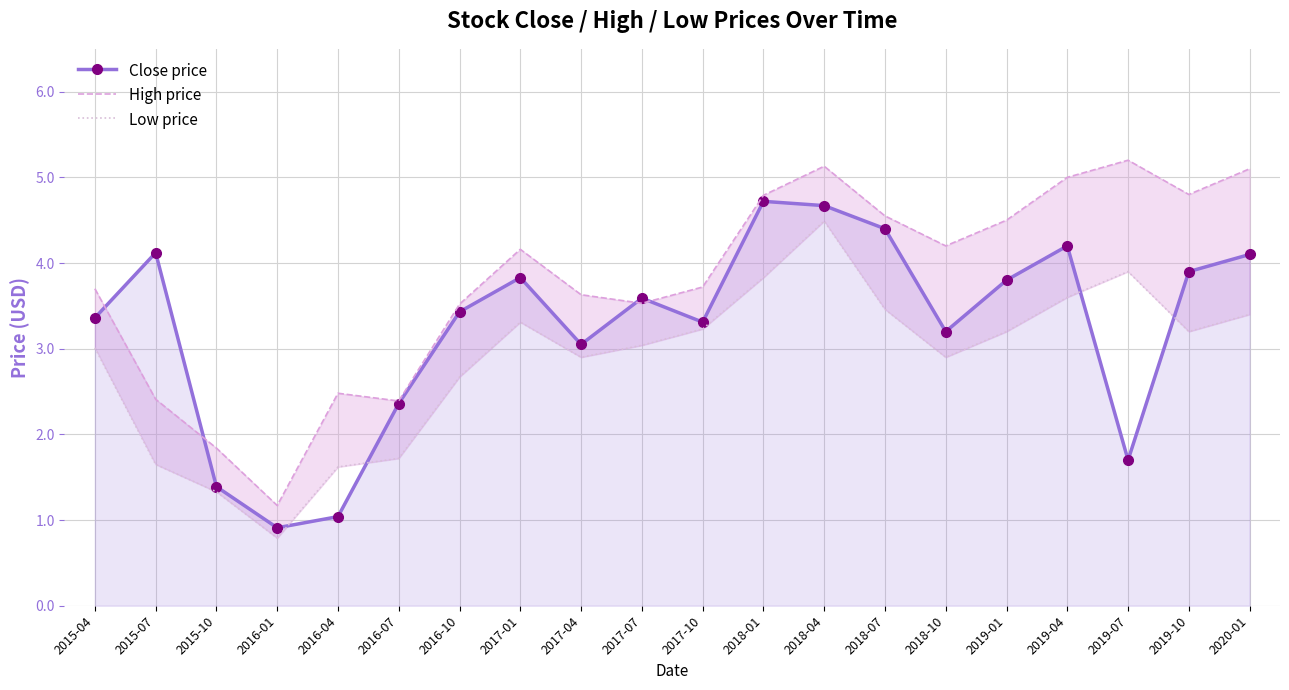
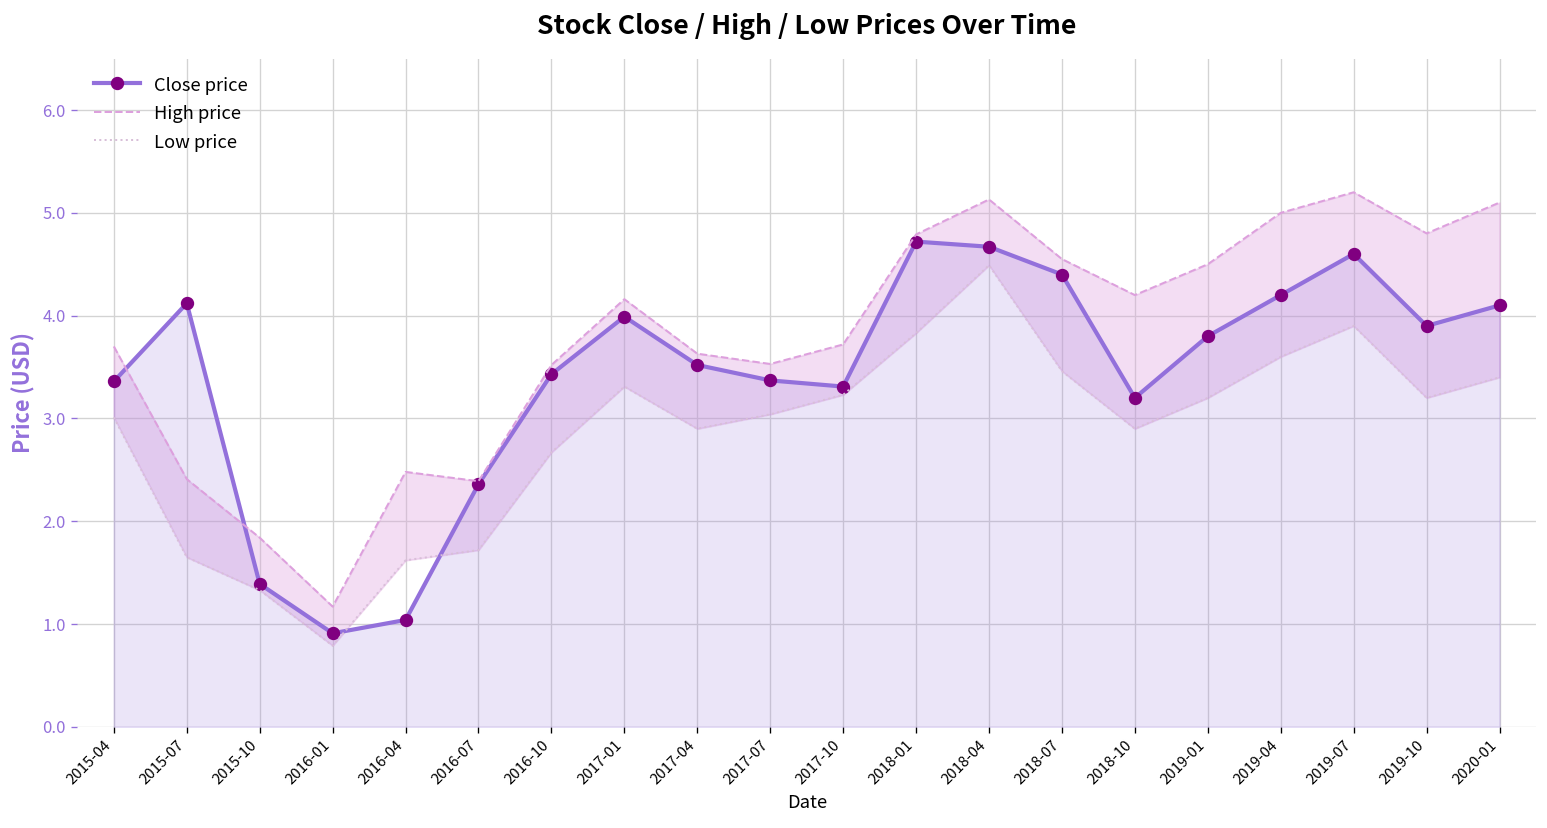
Close price, 2017-01: 3.8 -> 4.0
Close price, 2017-04: 3.1 -> 3.5
Close price, 2017-07: 3.6 -> 3.4
Close price, 2019-07: 1.7 -> 4.6
